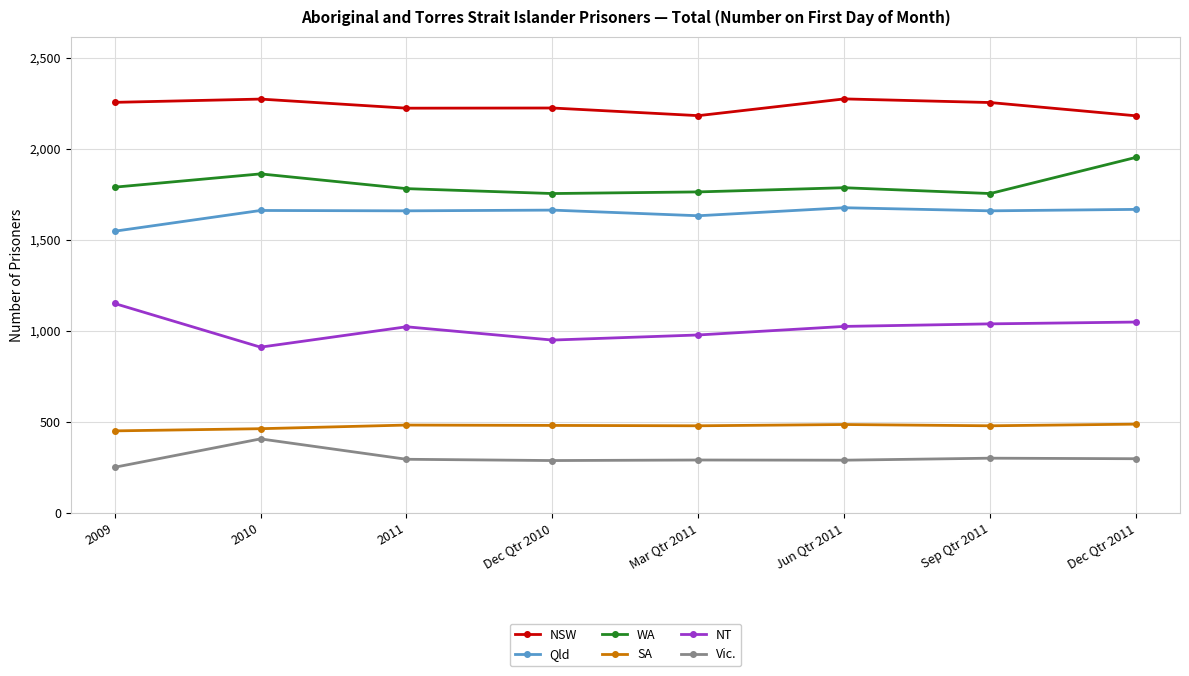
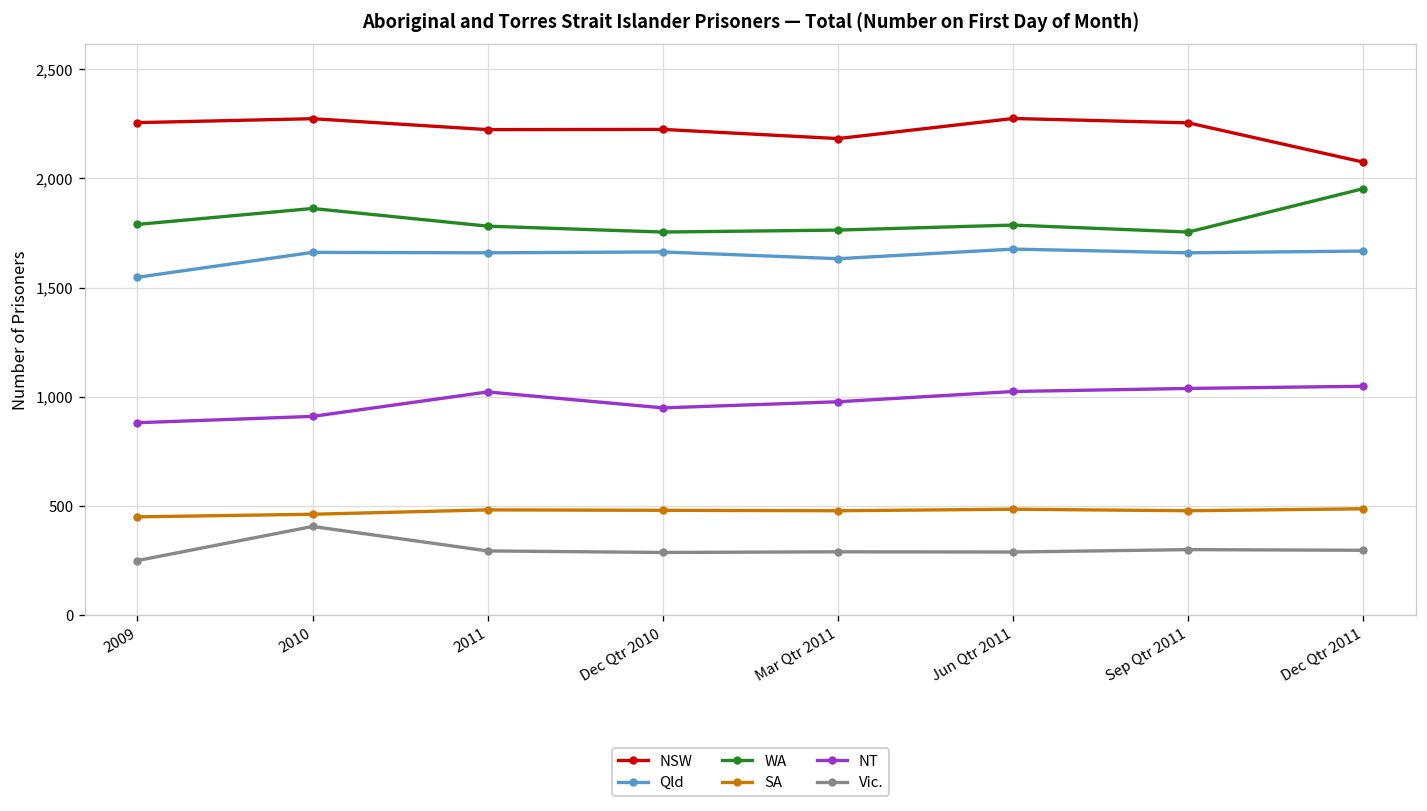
NT, 2009: 1,150 -> 880
NSW, Dec Qtr 2011: 2,180 -> 2,070
